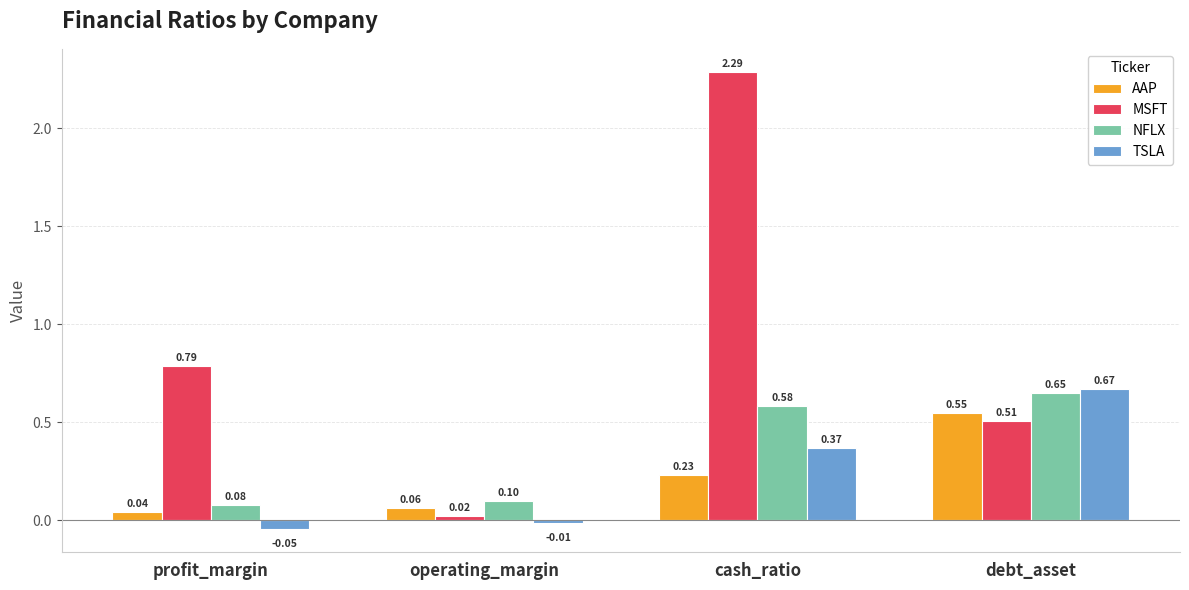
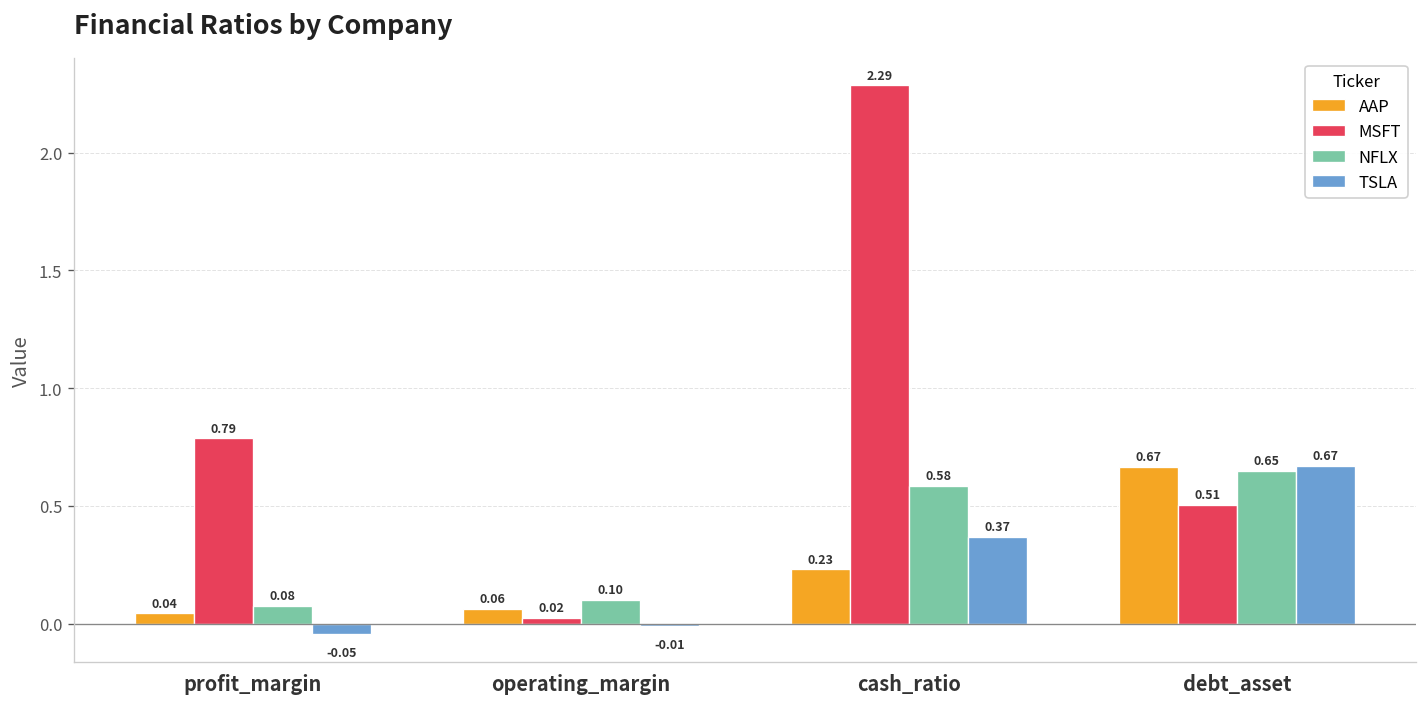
AAP, debt_asset: 0.55 -> 0.67
